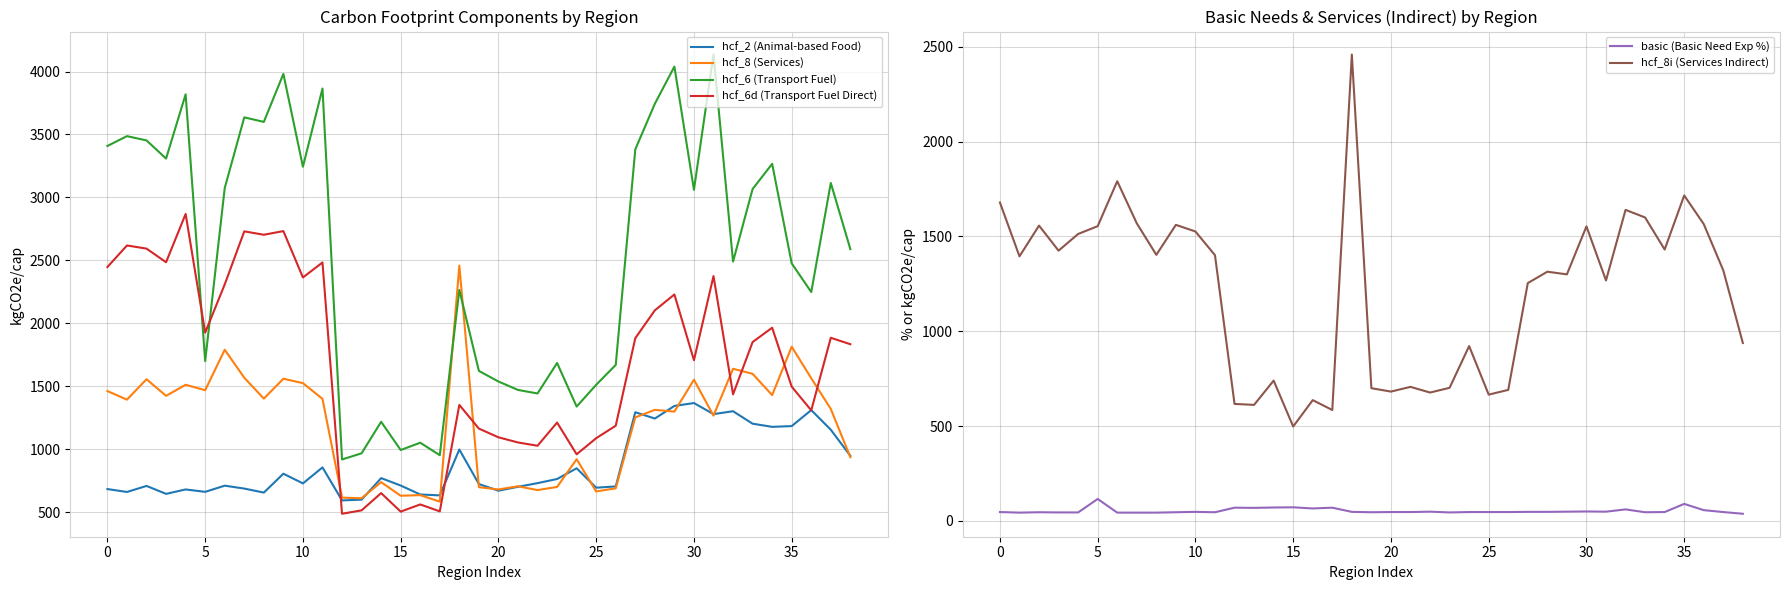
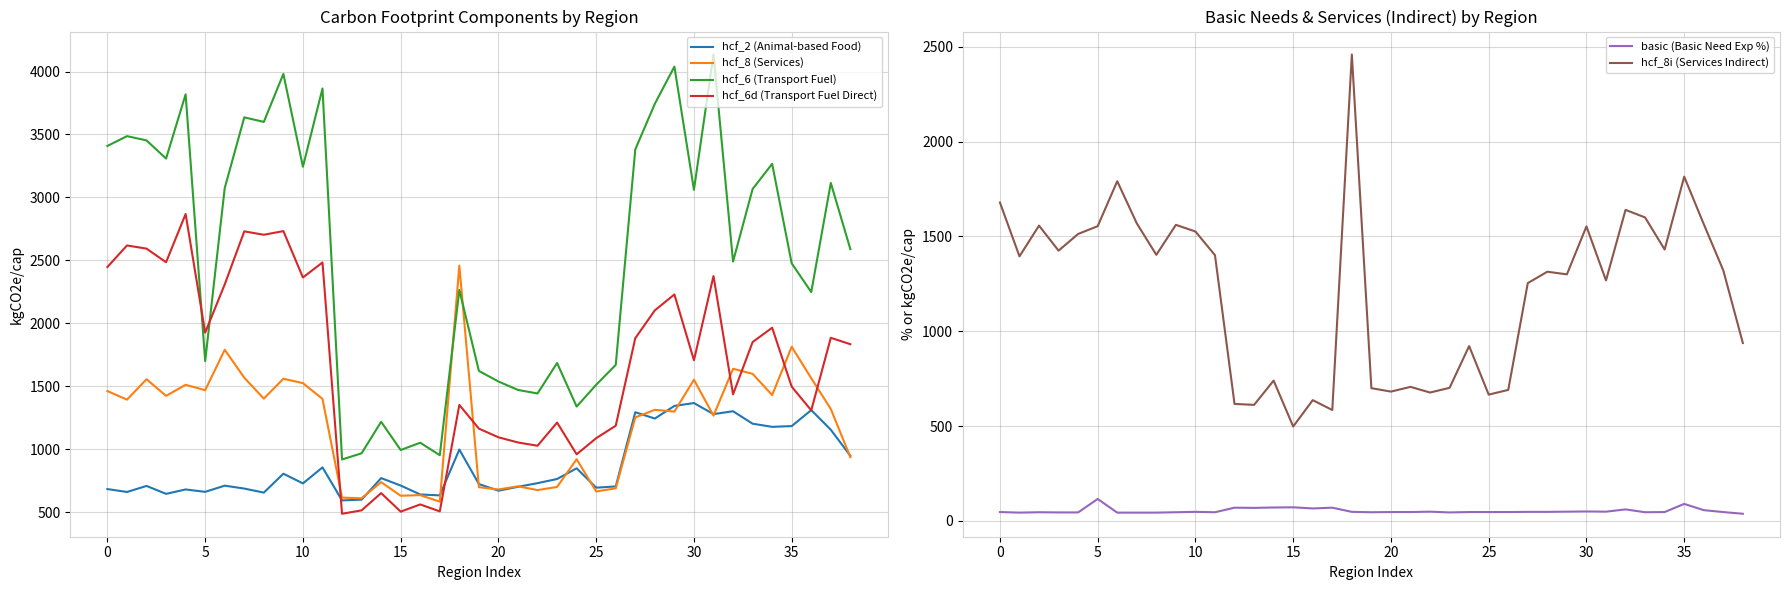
Basic Needs & Services (Indirect) by Region, hcf_8i (Services Indirect), 35: 1720 -> 1820
